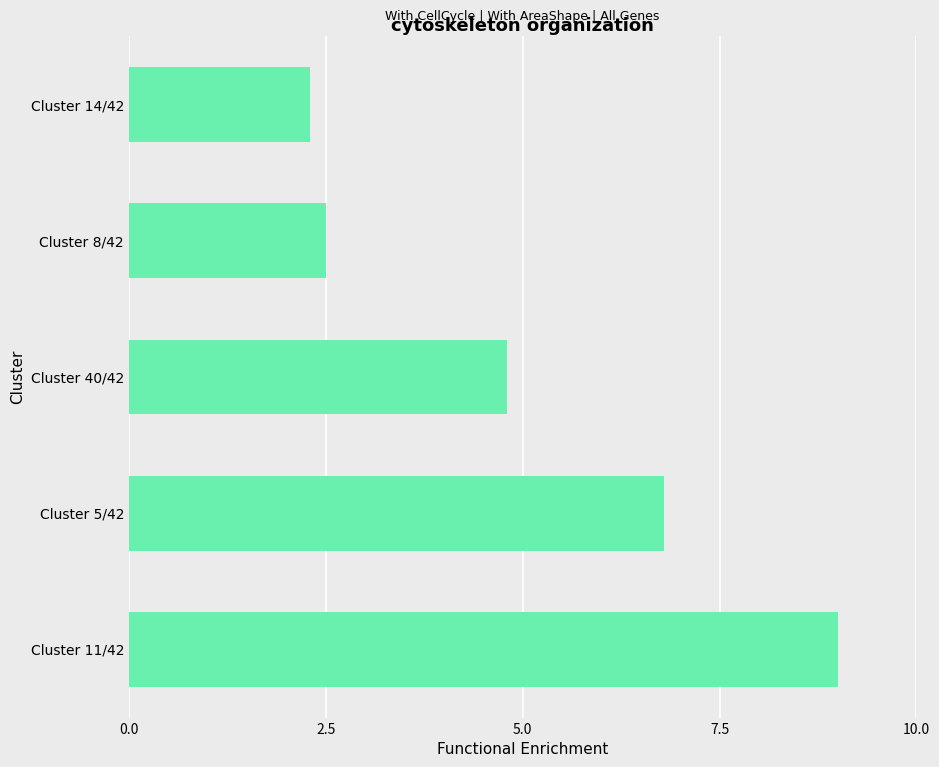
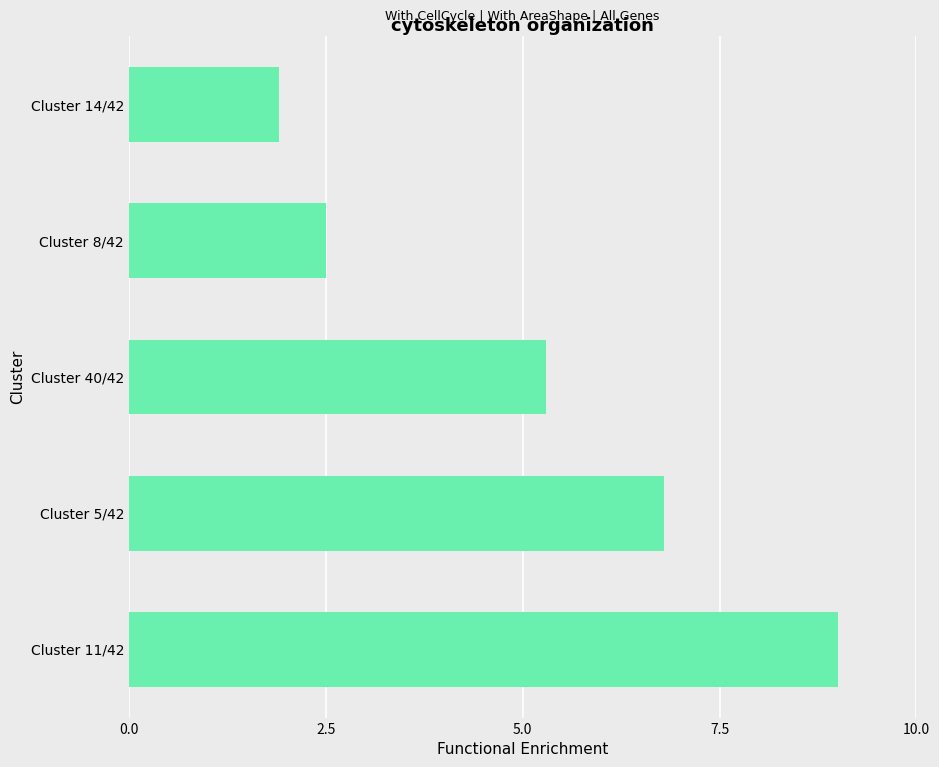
Cluster 14/42: 2.3 -> 1.9
Cluster 40/42: 4.8 -> 5.3
